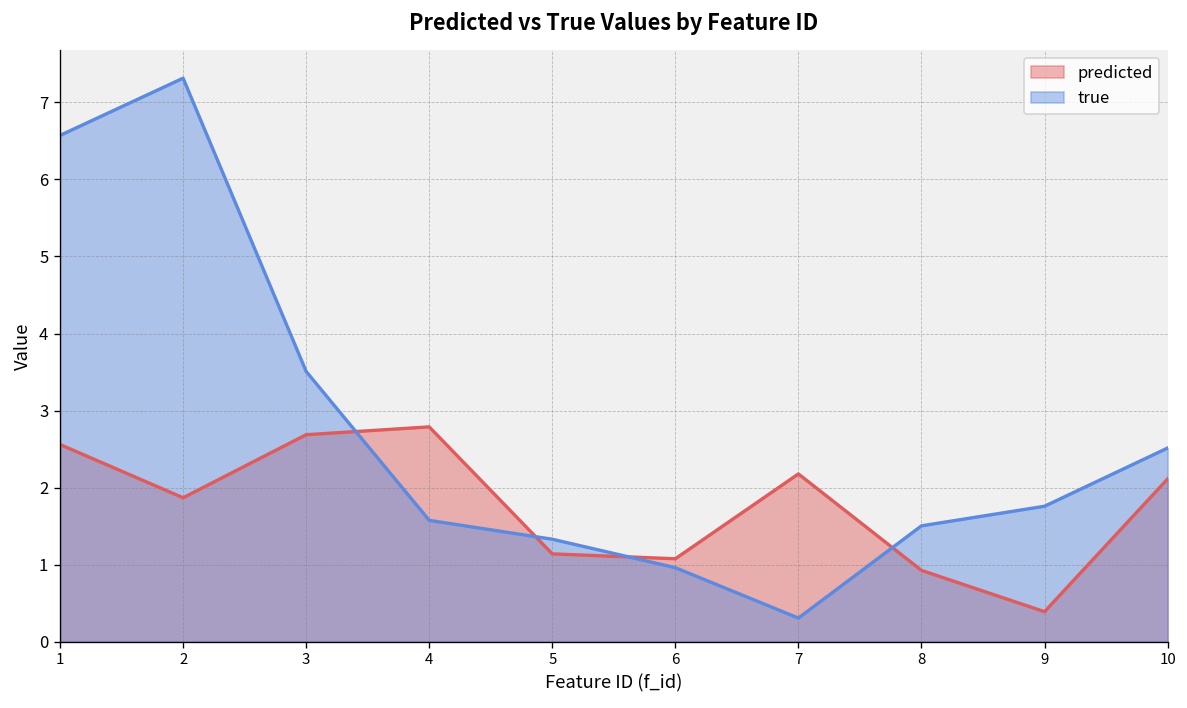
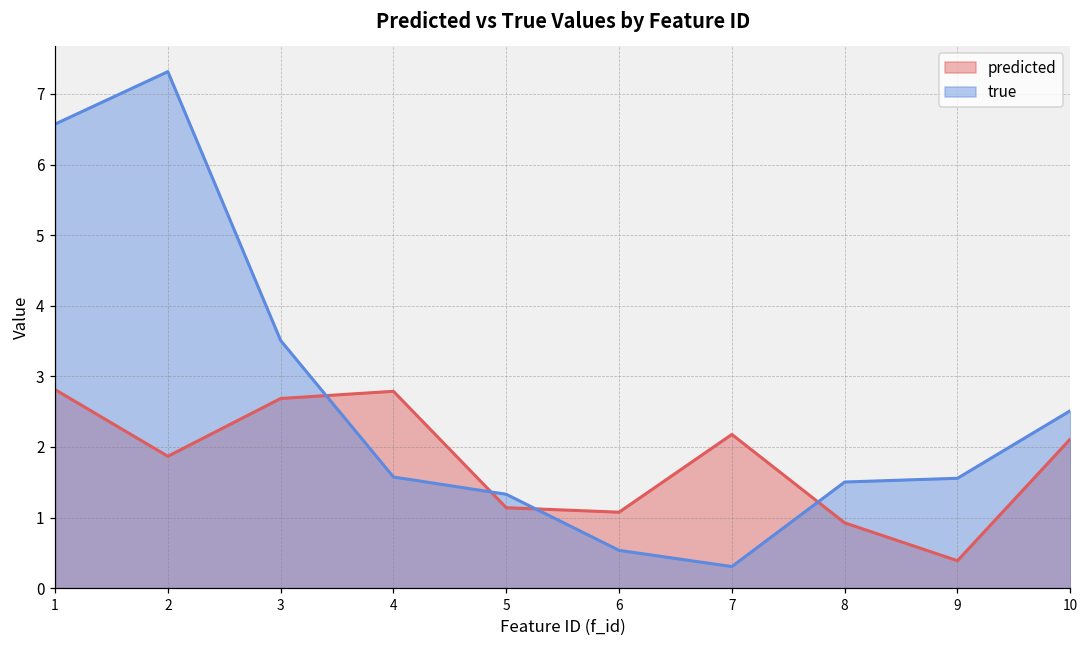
predicted, 1: 2.6 -> 2.8
true, 6: 1.0 -> 0.5
true, 9: 1.8 -> 1.6
